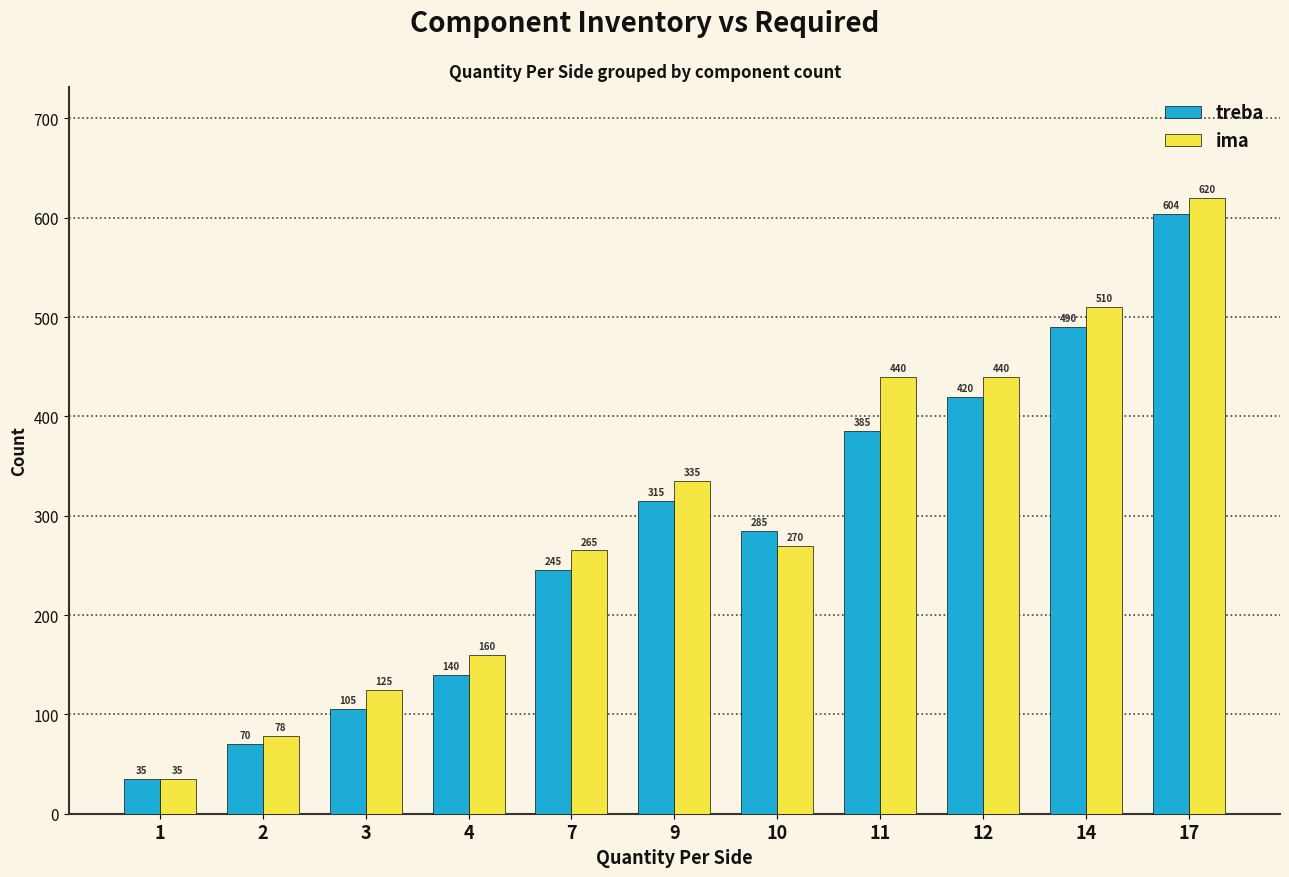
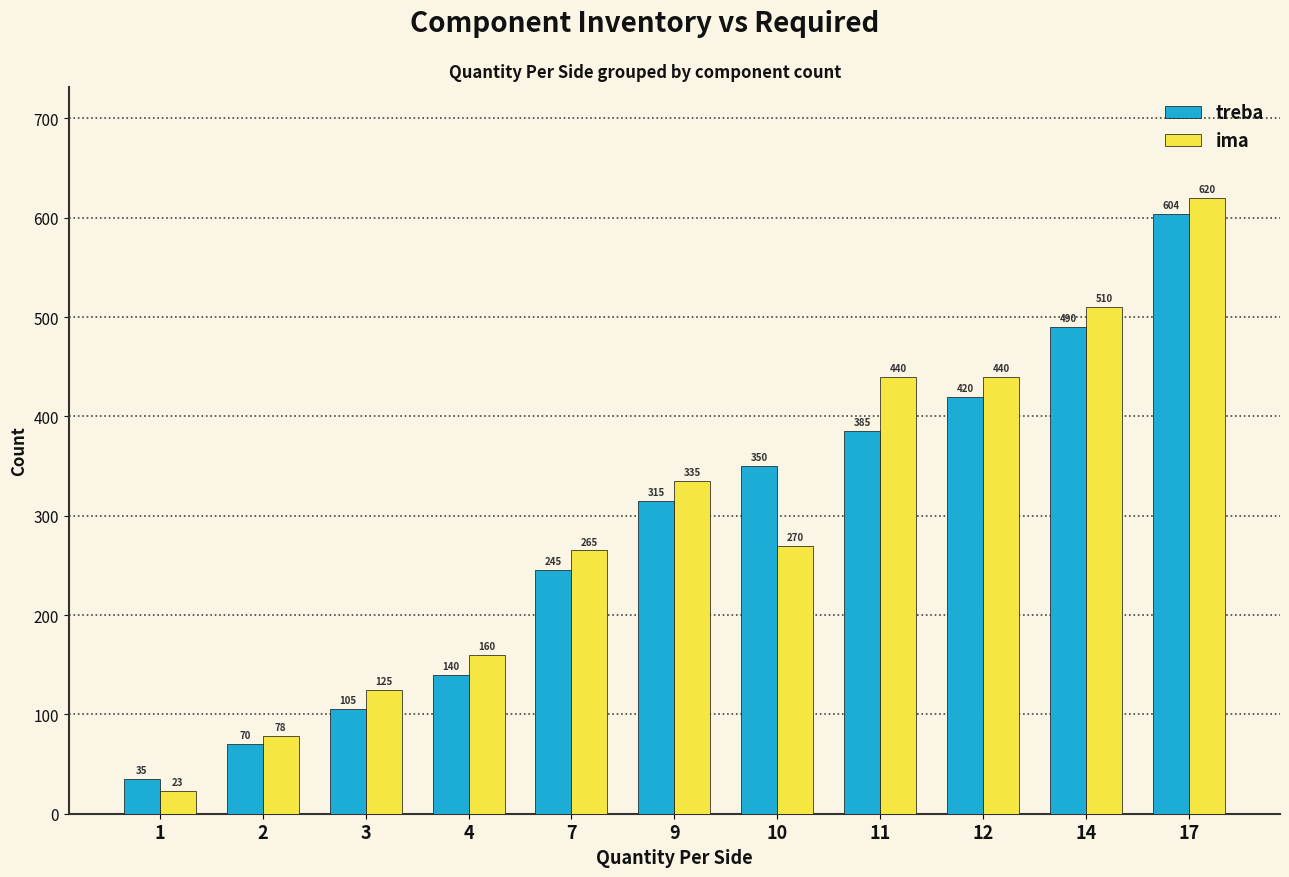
ima, 1: 35 -> 23
treba, 10: 285 -> 350
